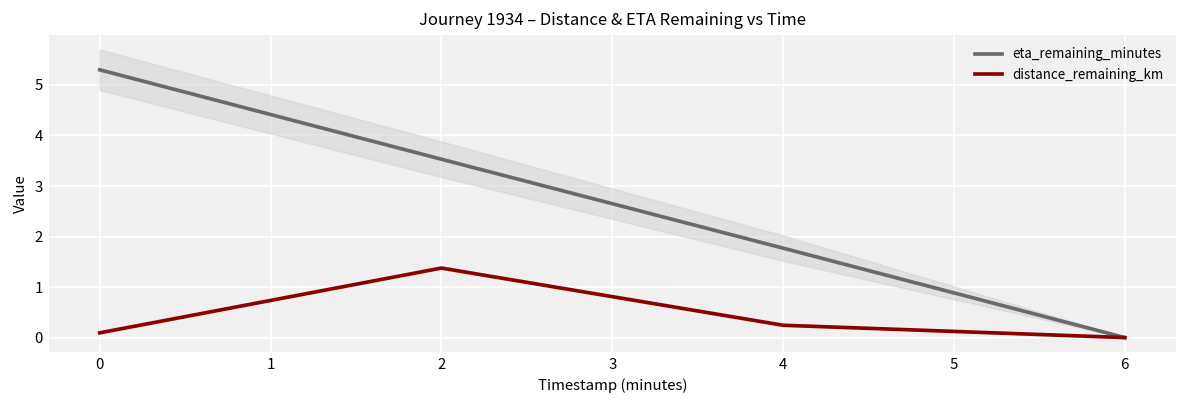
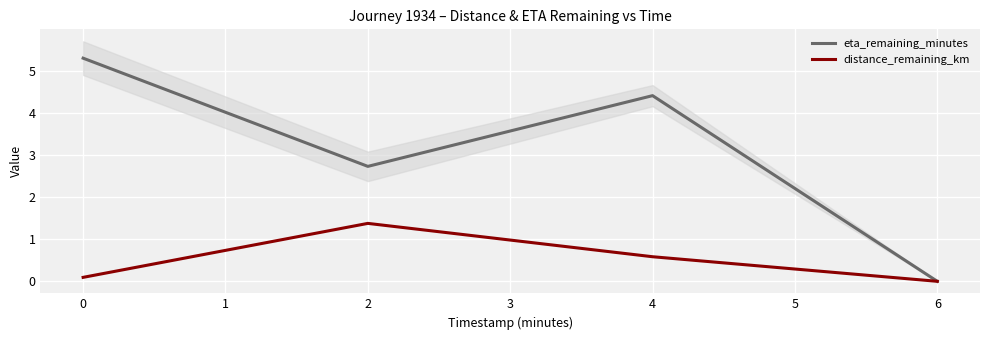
eta_remaining_minutes, 2: 3.5 -> 2.7
eta_remaining_minutes, 4: 1.8 -> 4.4
distance_remaining_km, 4: 0.2 -> 0.6
